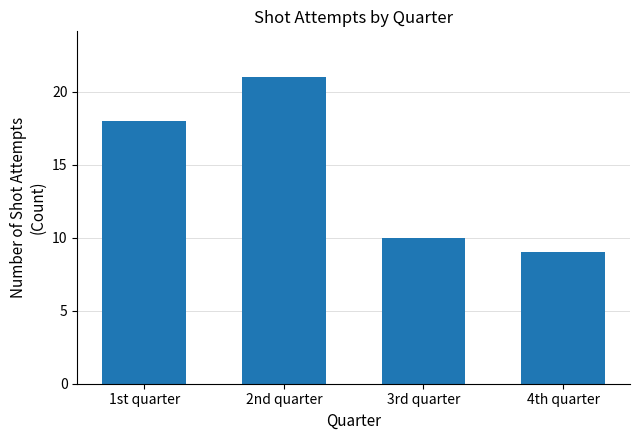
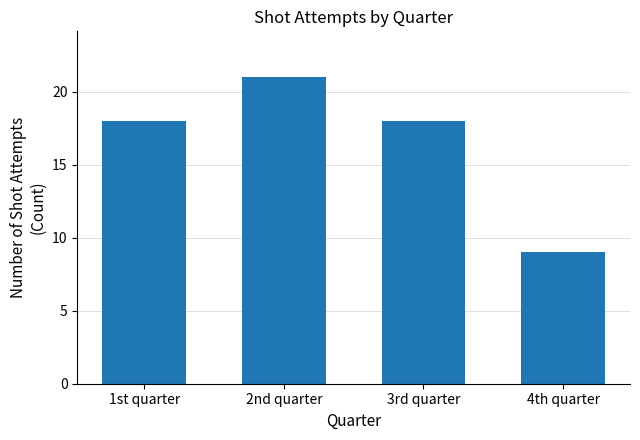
3rd quarter: 10 -> 18
